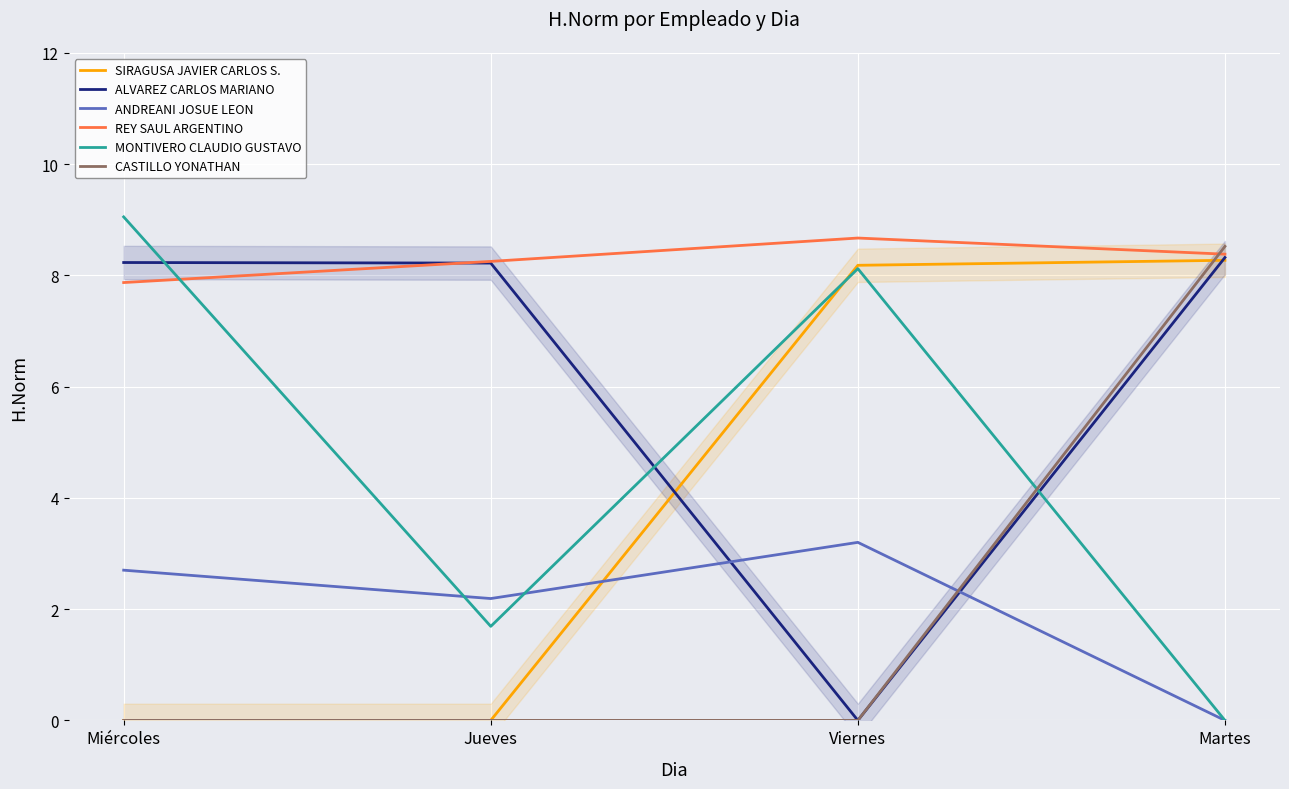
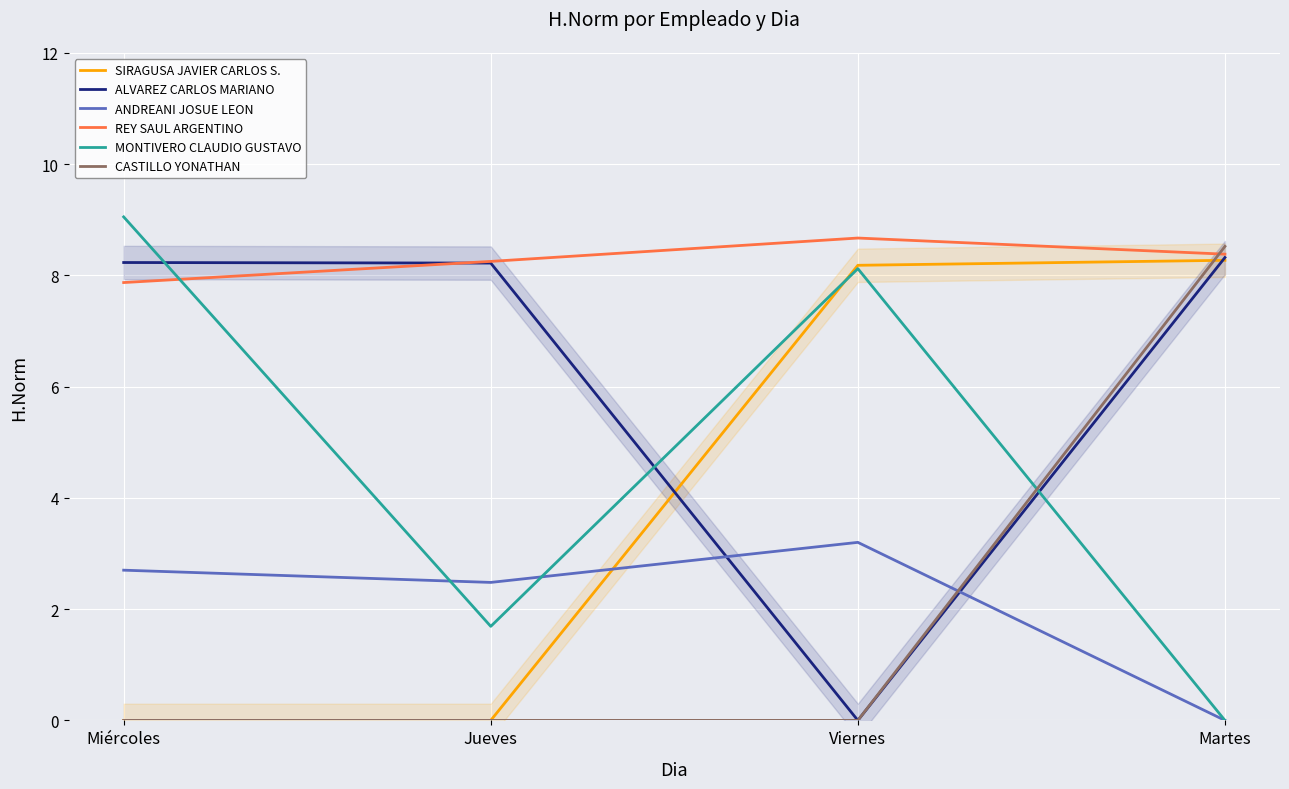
ANDREANI JOSUE LEON, Jueves: 2.2 -> 2.5
